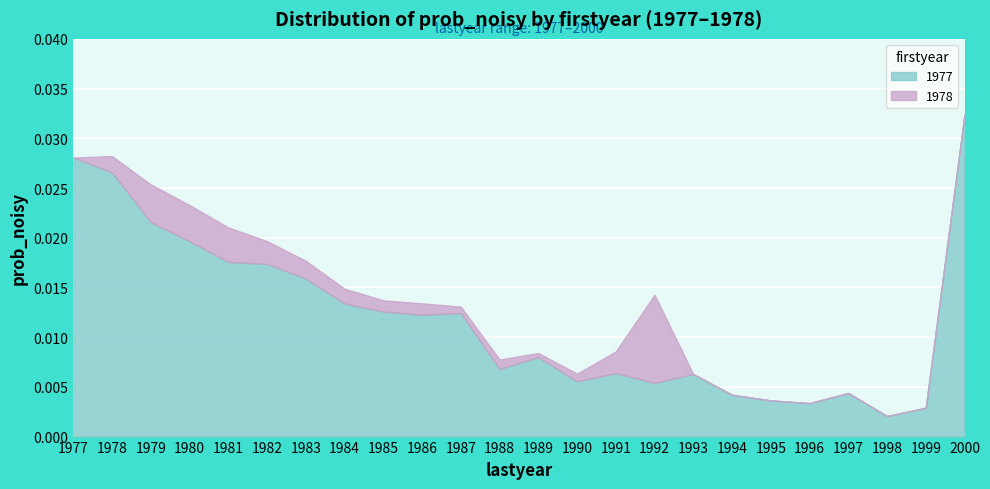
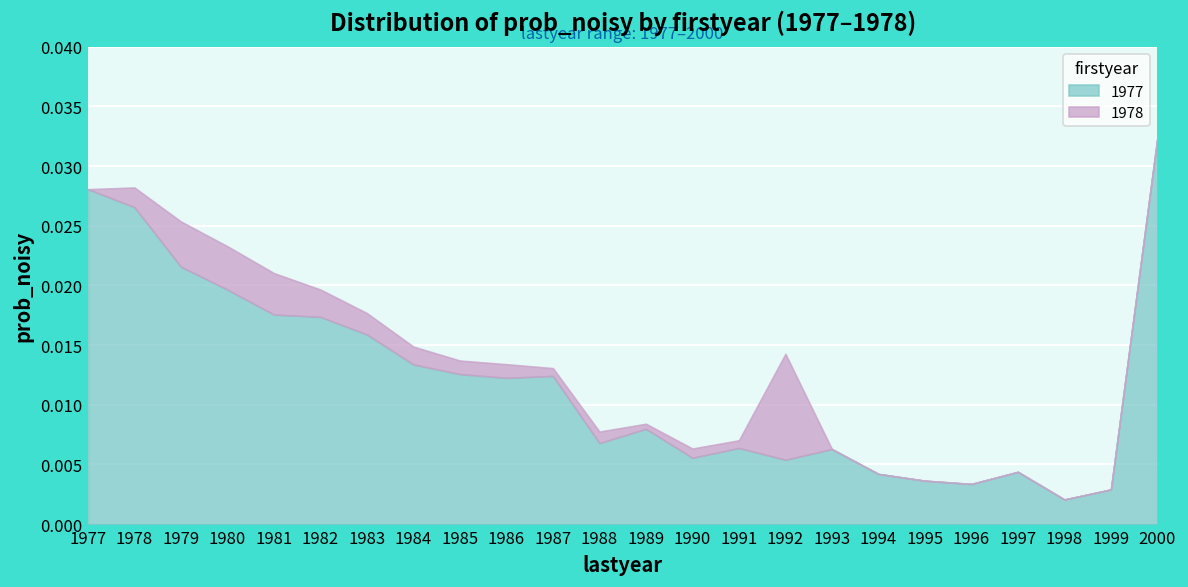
1978, 1991: 0.002 -> 0.001
